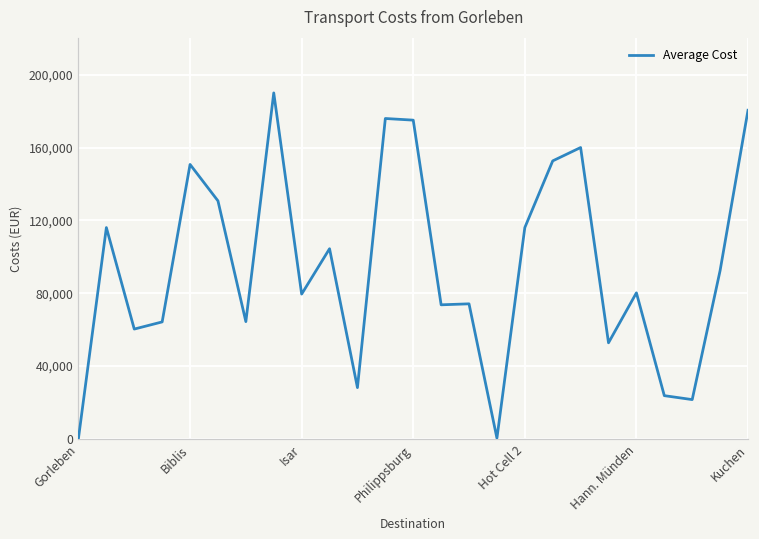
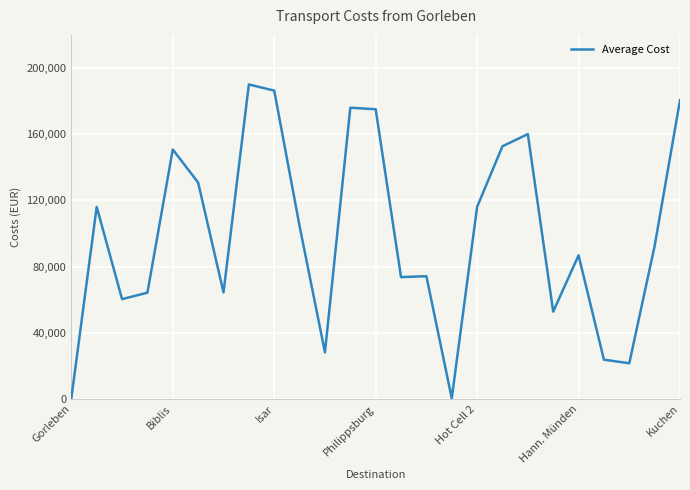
Isar: 80,000 -> 186,000
Hann. Münden: 80,000 -> 87,000
